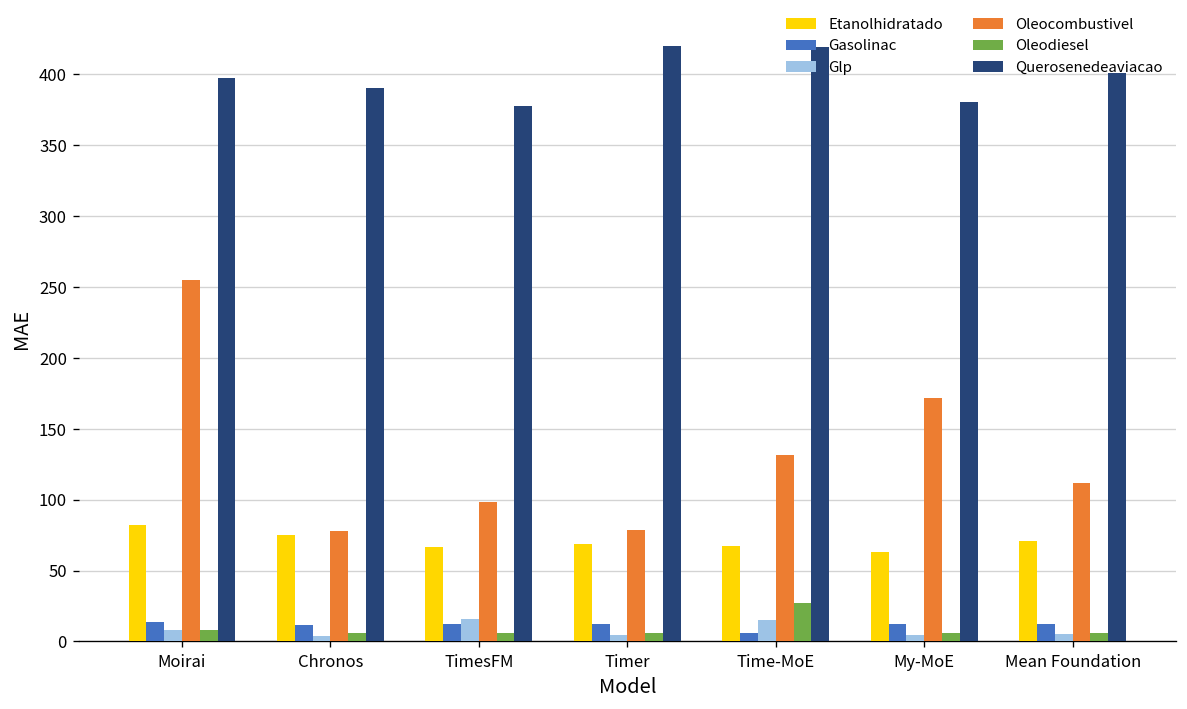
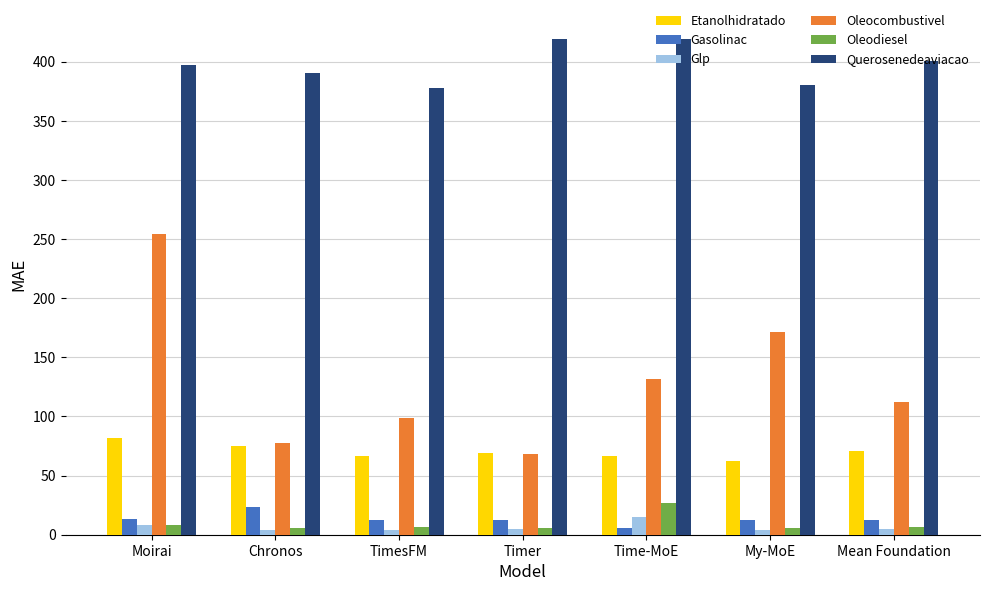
Gasolinac, Chronos: 12 -> 24
Glp, TimesFM: 16 -> 4
Oleocombustivel, Timer: 78 -> 68
